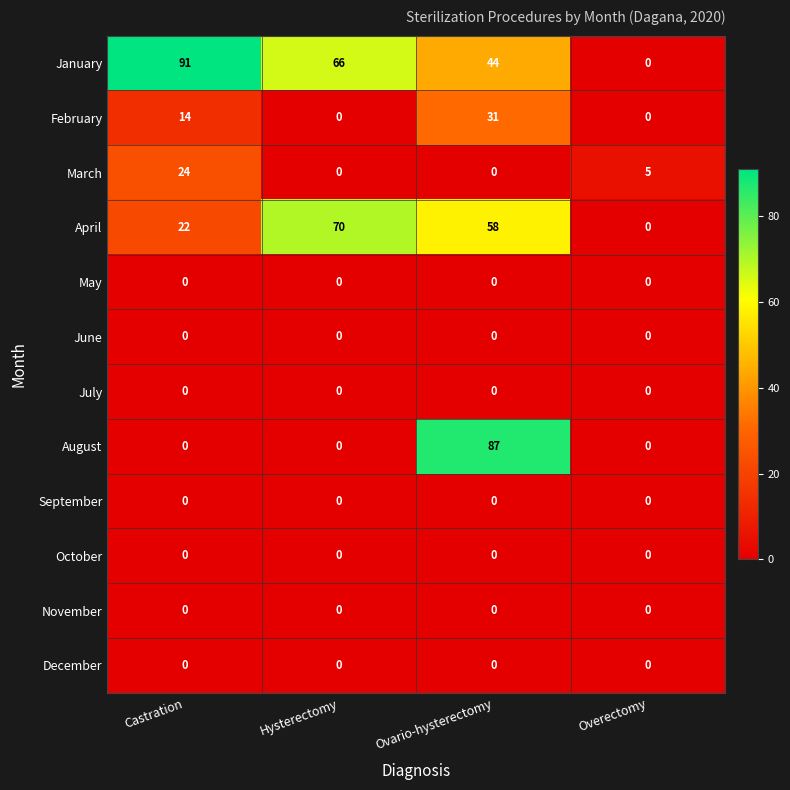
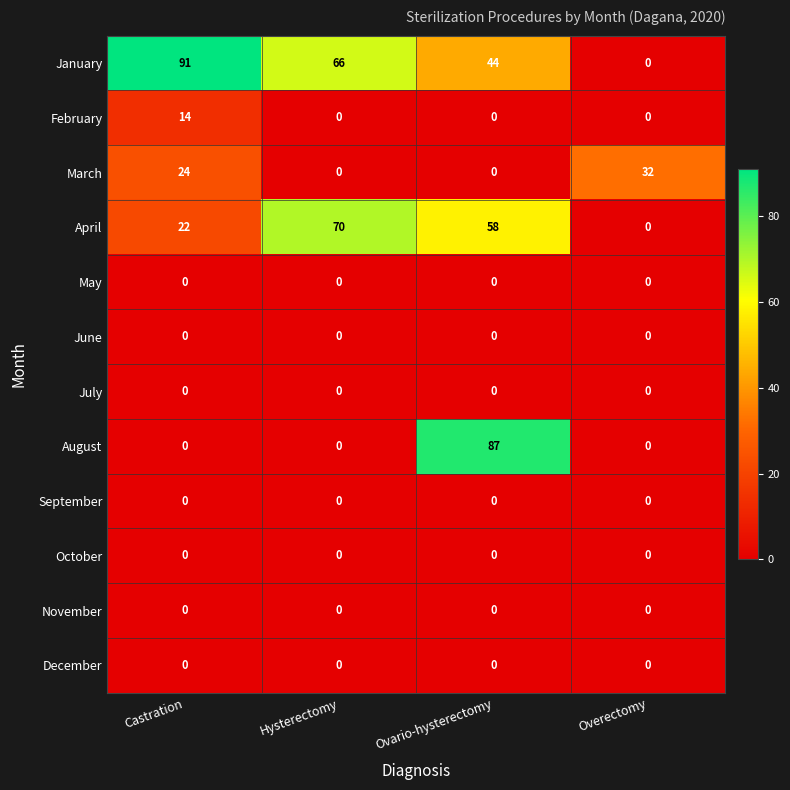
February, Ovario-hysterectomy: 31 -> 0
March, Overectomy: 5 -> 32
